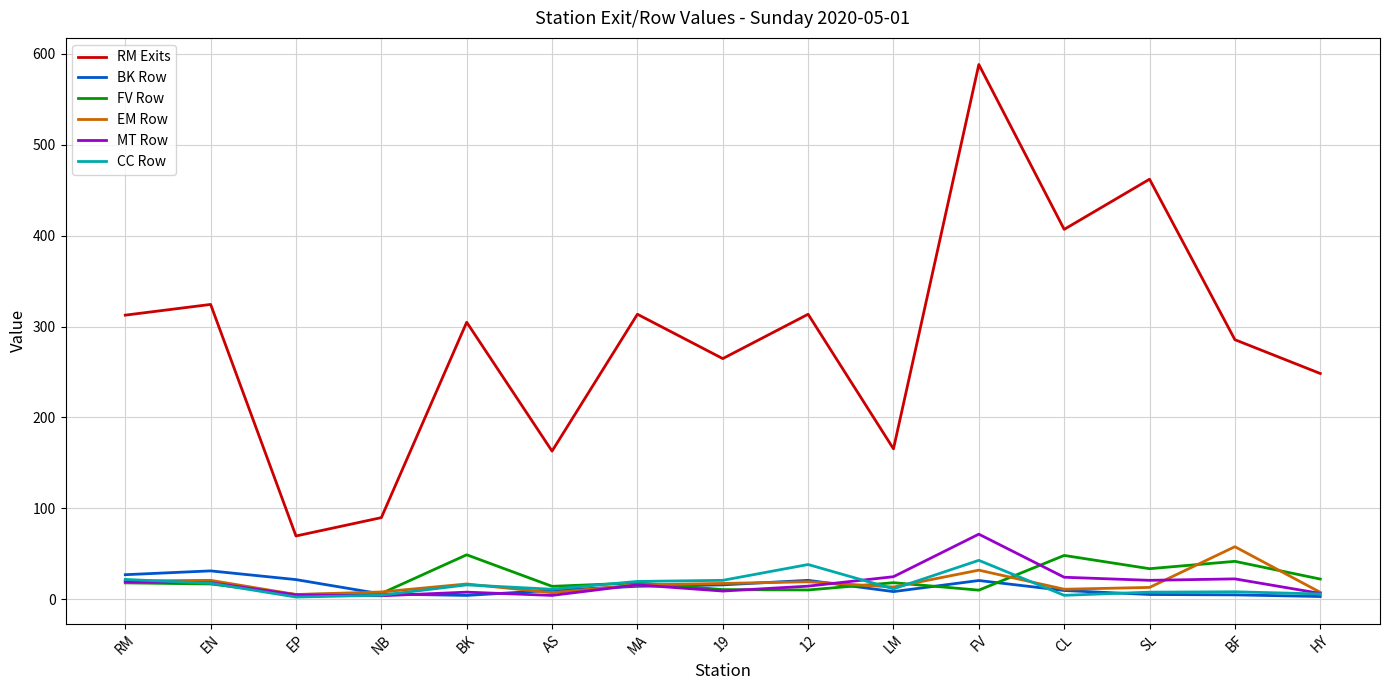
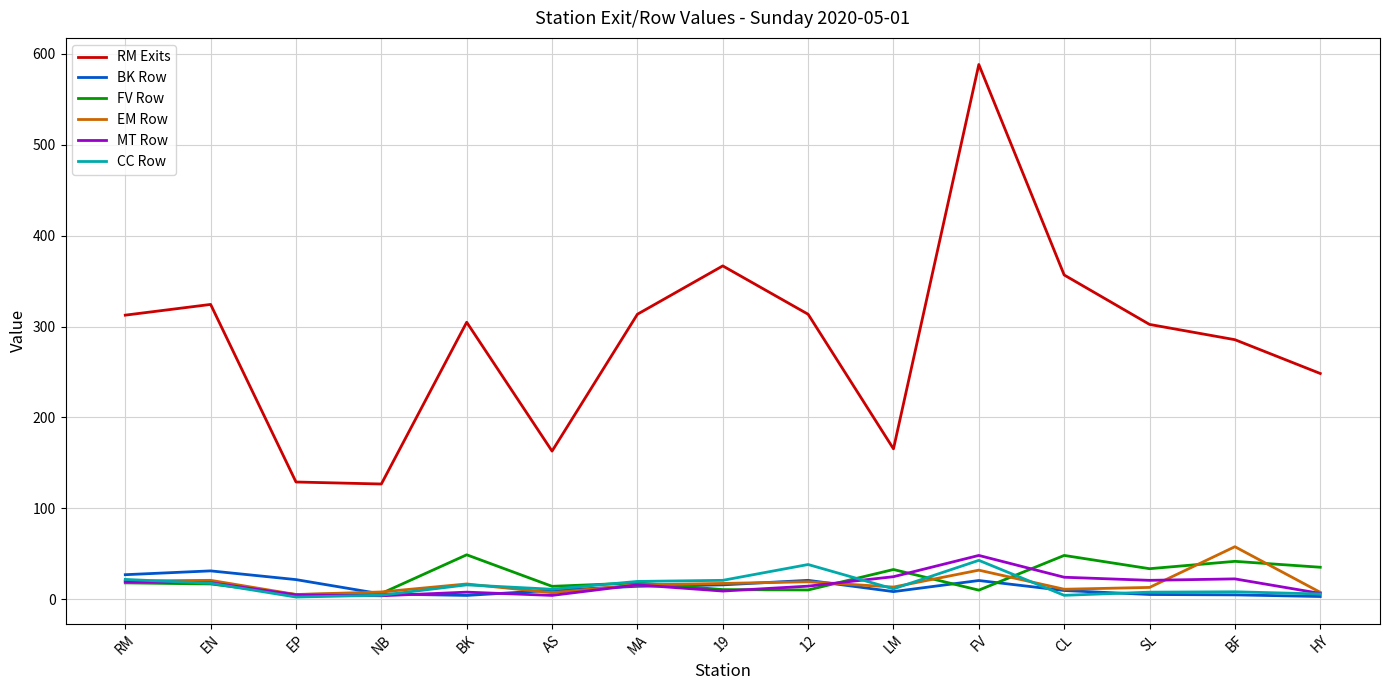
RM Exits, EP: 70 -> 130
RM Exits, NB: 90 -> 130
RM Exits, 19: 260 -> 370
FV Row, LM: 20 -> 30
MT Row, FV: 70 -> 50
RM Exits, CL: 410 -> 360
RM Exits, SL: 460 -> 300
FV Row, HY: 20 -> 40
